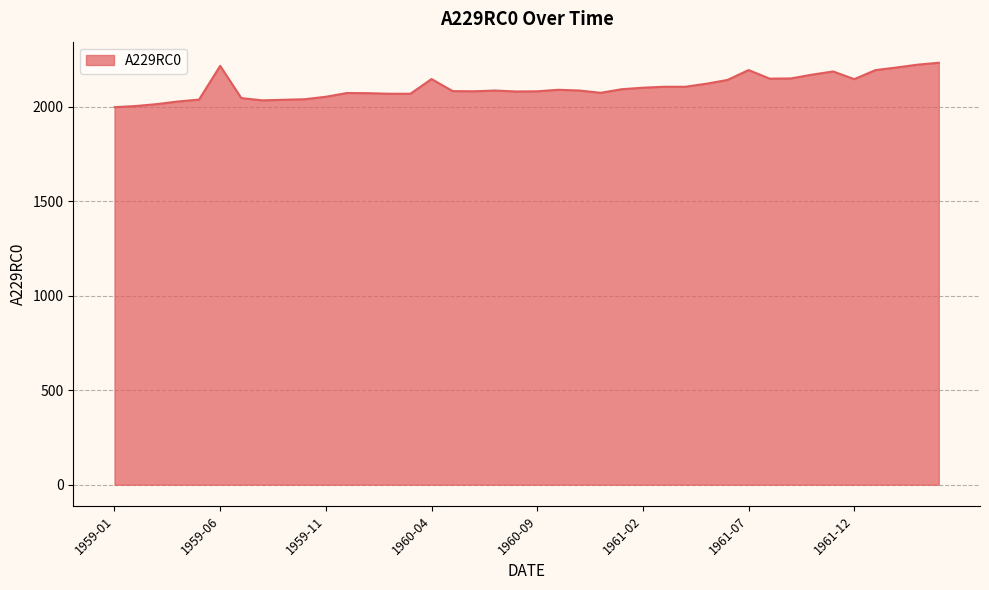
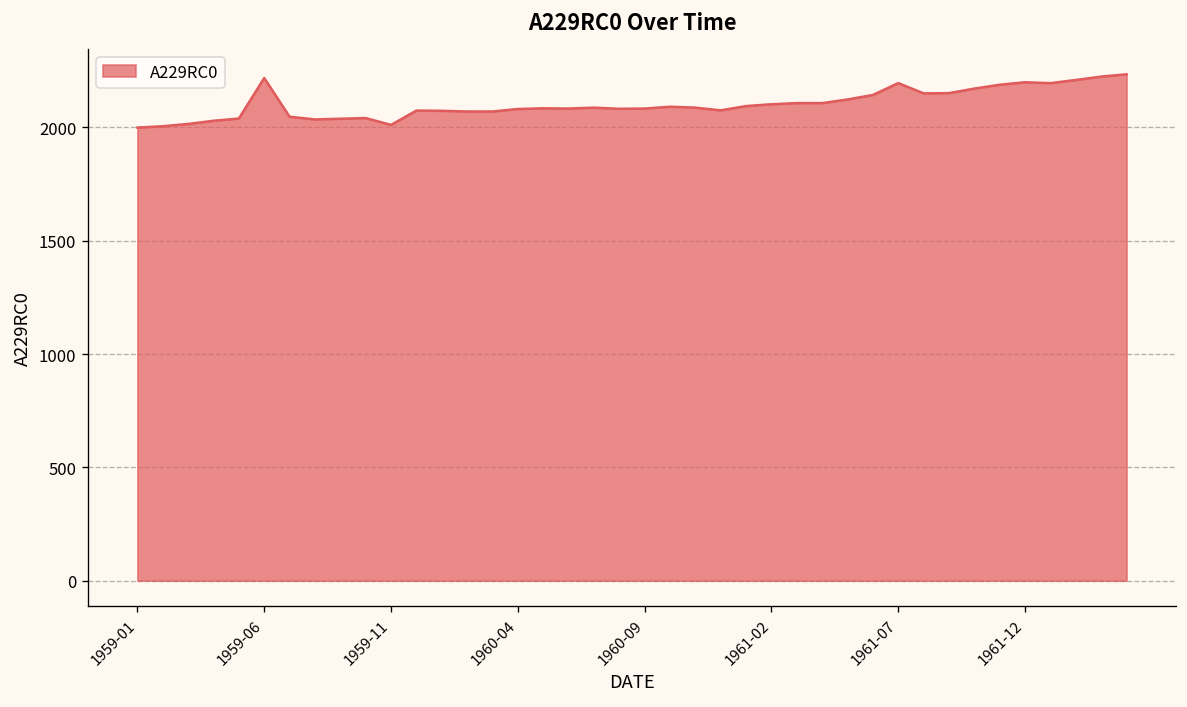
1959-11: 2050 -> 2010
1960-04: 2150 -> 2080
1961-12: 2150 -> 2200
